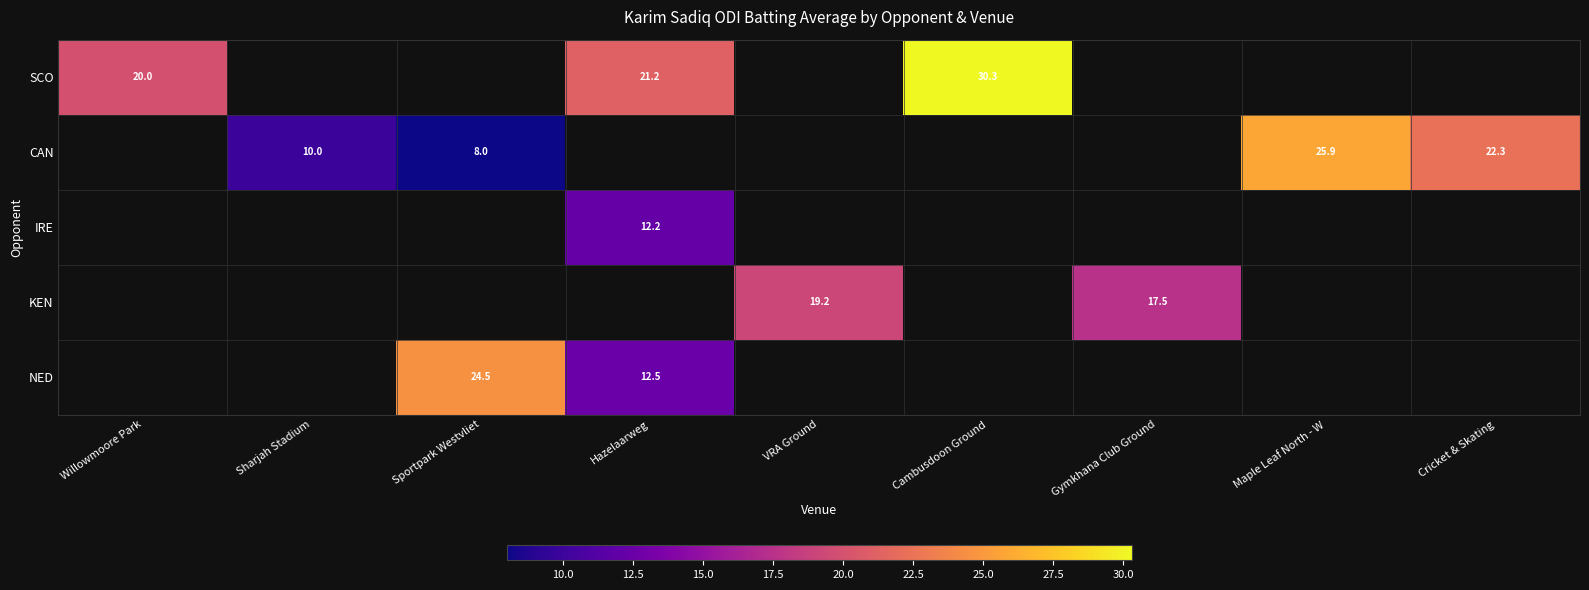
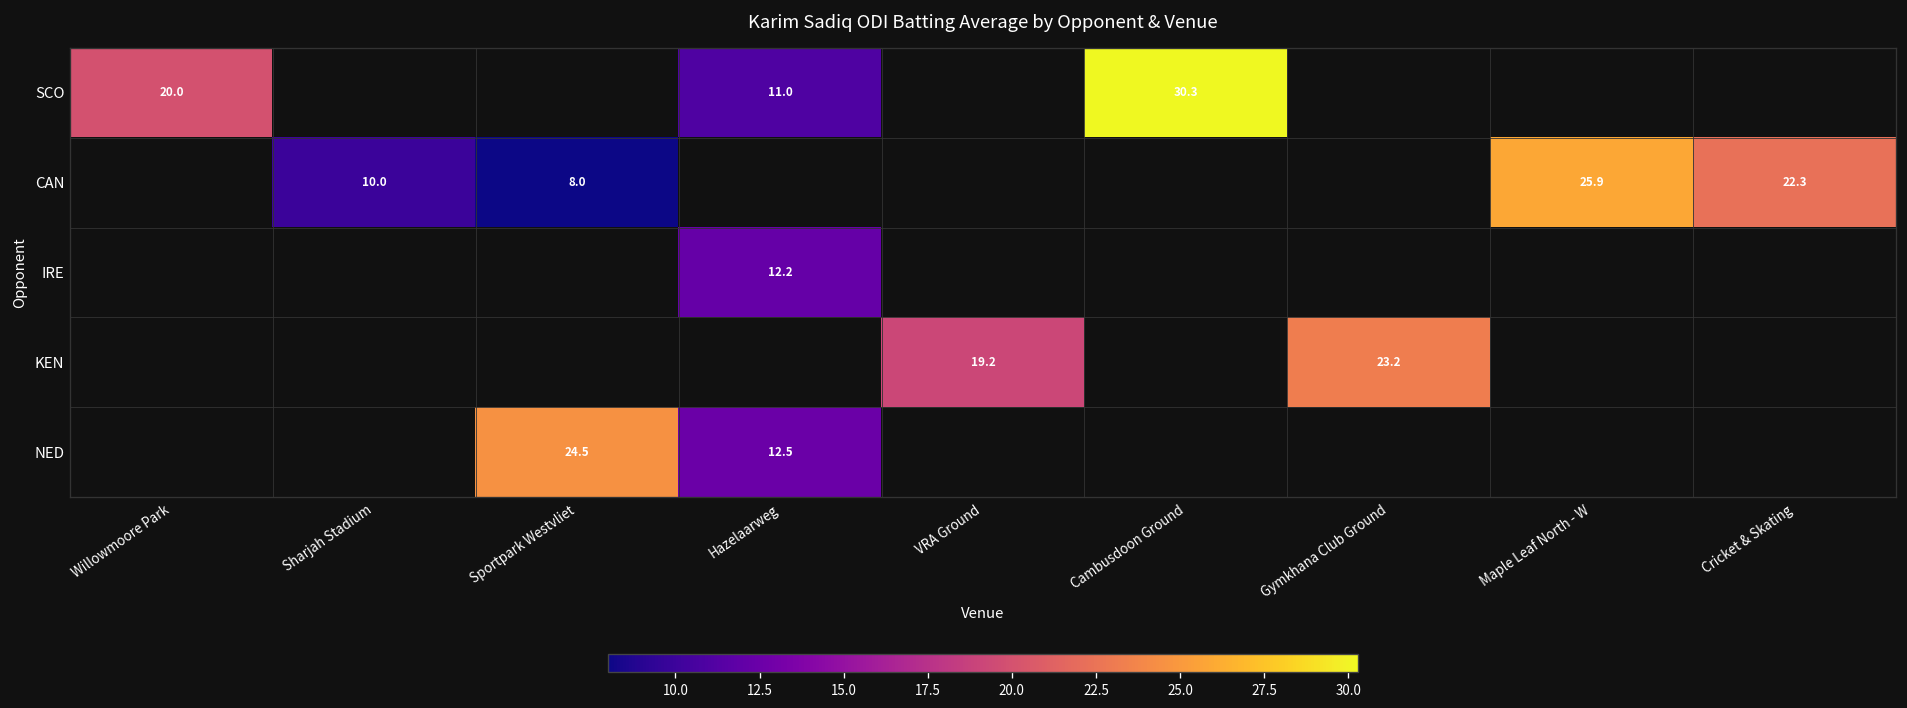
SCO, Hazelaarweg: 21.2 -> 11.0
KEN, Gymkhana Club Ground: 17.5 -> 23.2
